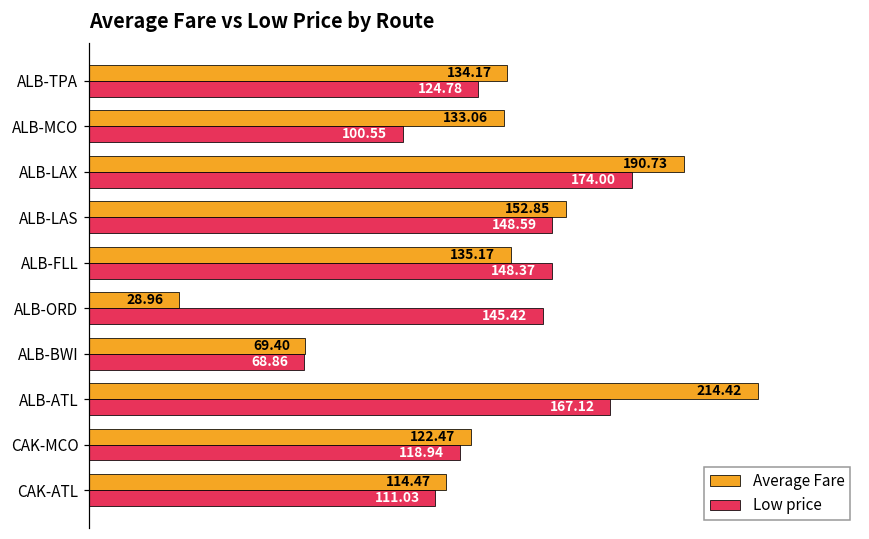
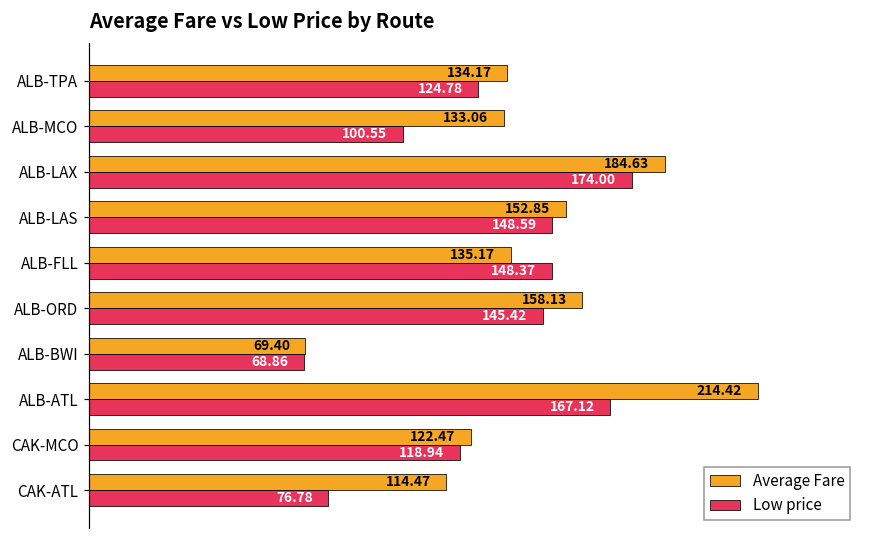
Average Fare, ALB-LAX: 190.73 -> 184.63
Average Fare, ALB-ORD: 28.96 -> 158.13
Low price, CAK-ATL: 111.03 -> 76.78
